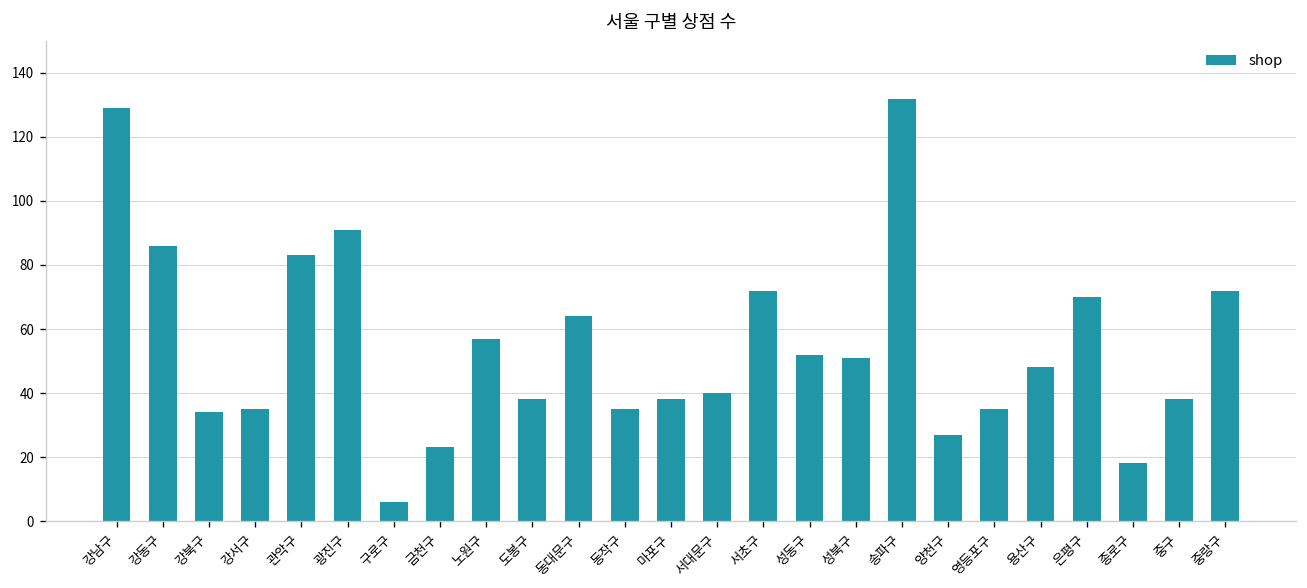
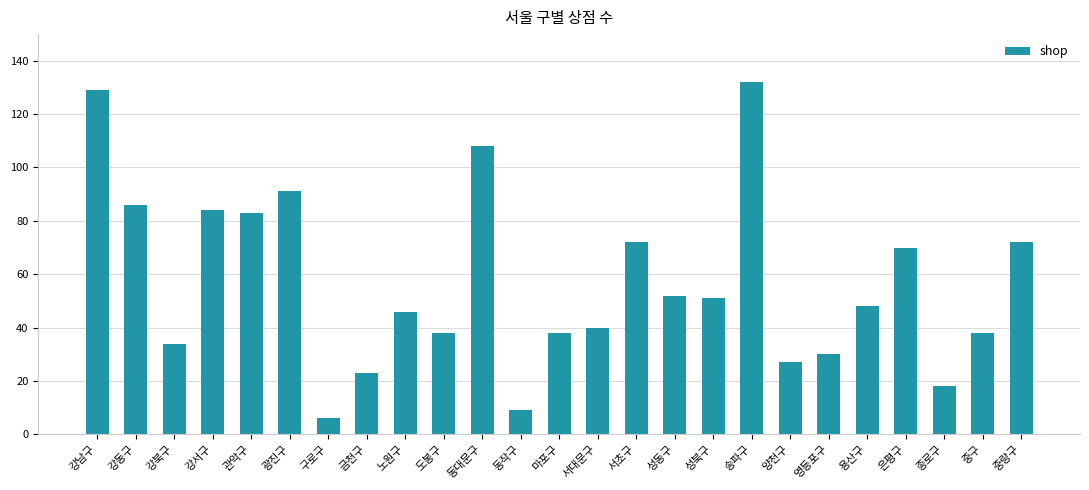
강서구: 35 -> 84
노원구: 57 -> 46
동대문구: 64 -> 108
동작구: 35 -> 9
영등포구: 35 -> 30
